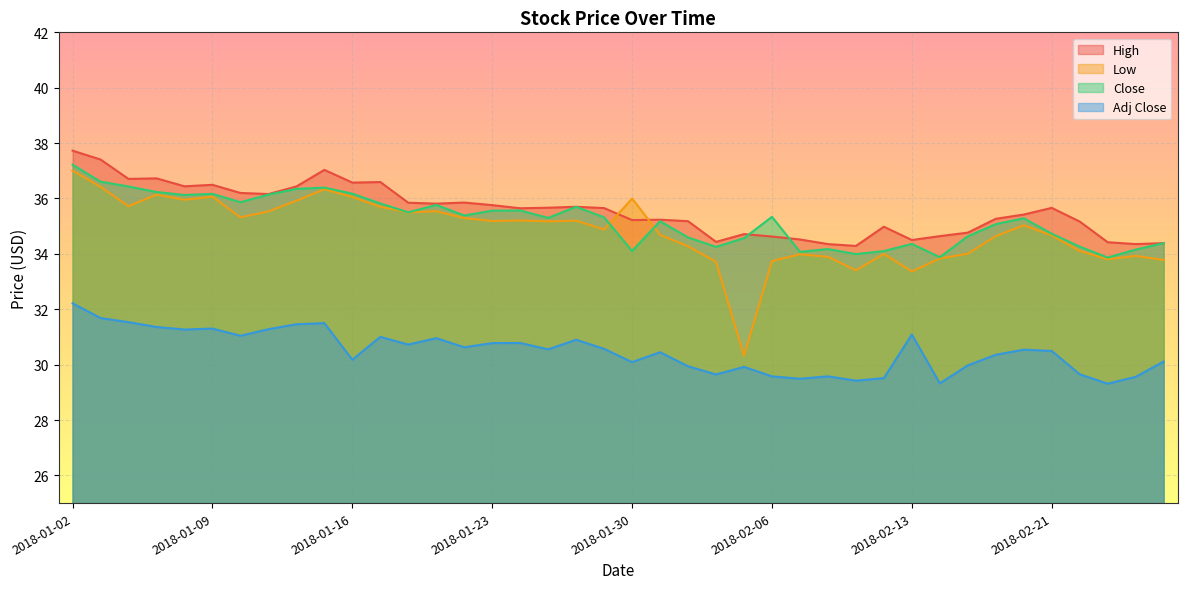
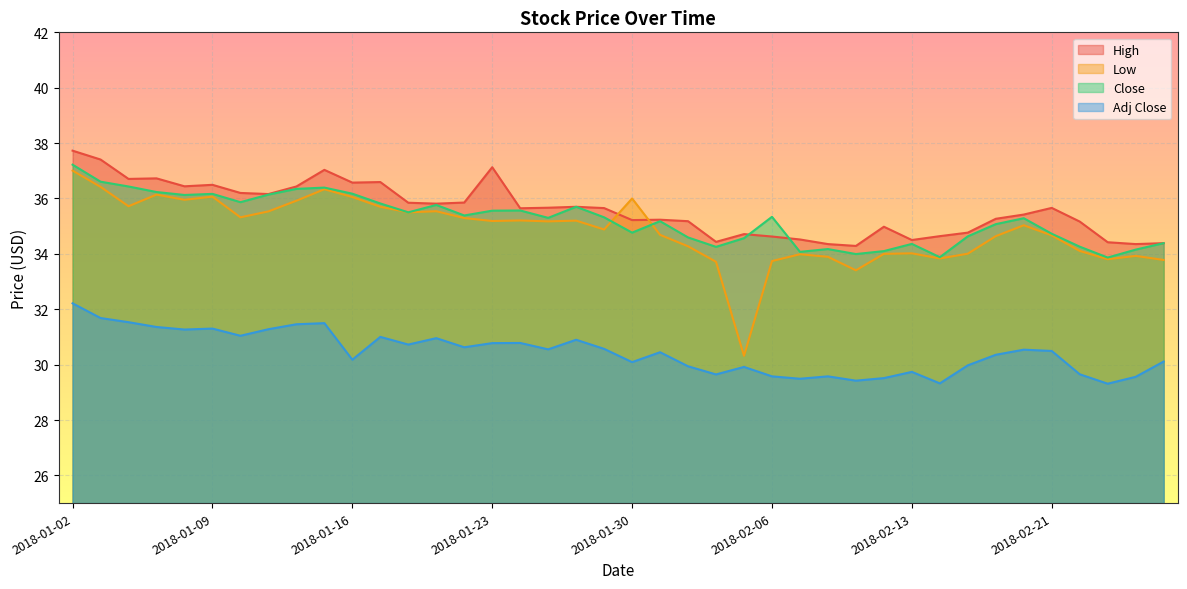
High, 2018-01-23: 35.8 -> 37.1
Close, 2018-01-30: 34.1 -> 34.8
Low, 2018-02-13: 33.4 -> 34.0
Adj Close, 2018-02-13: 31.1 -> 29.7
